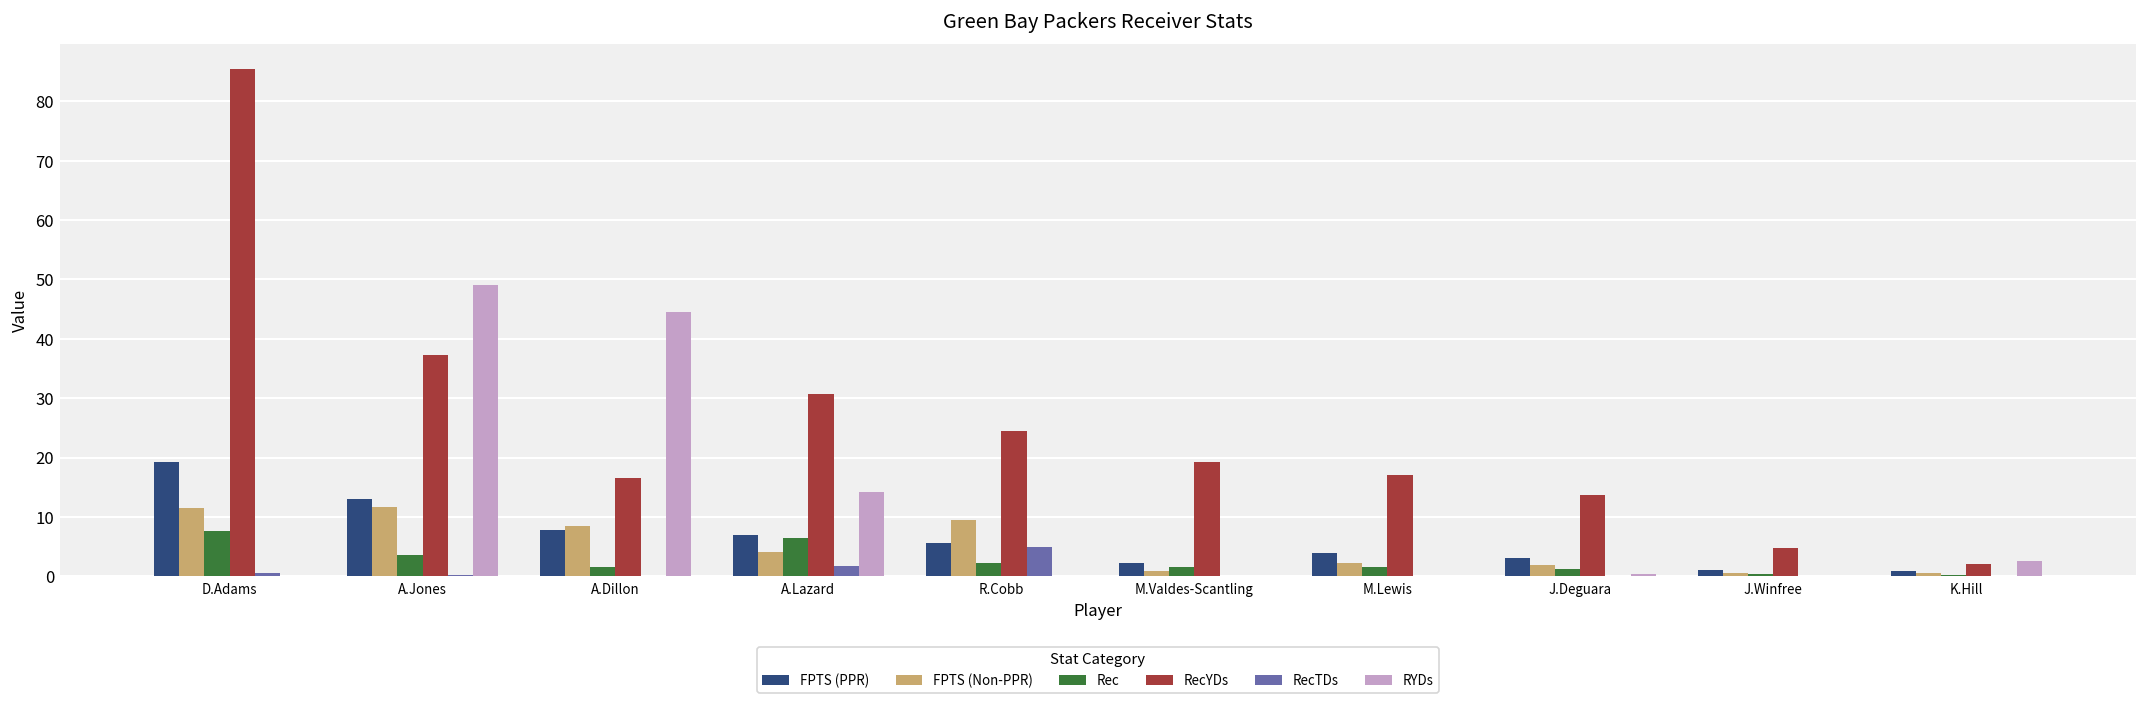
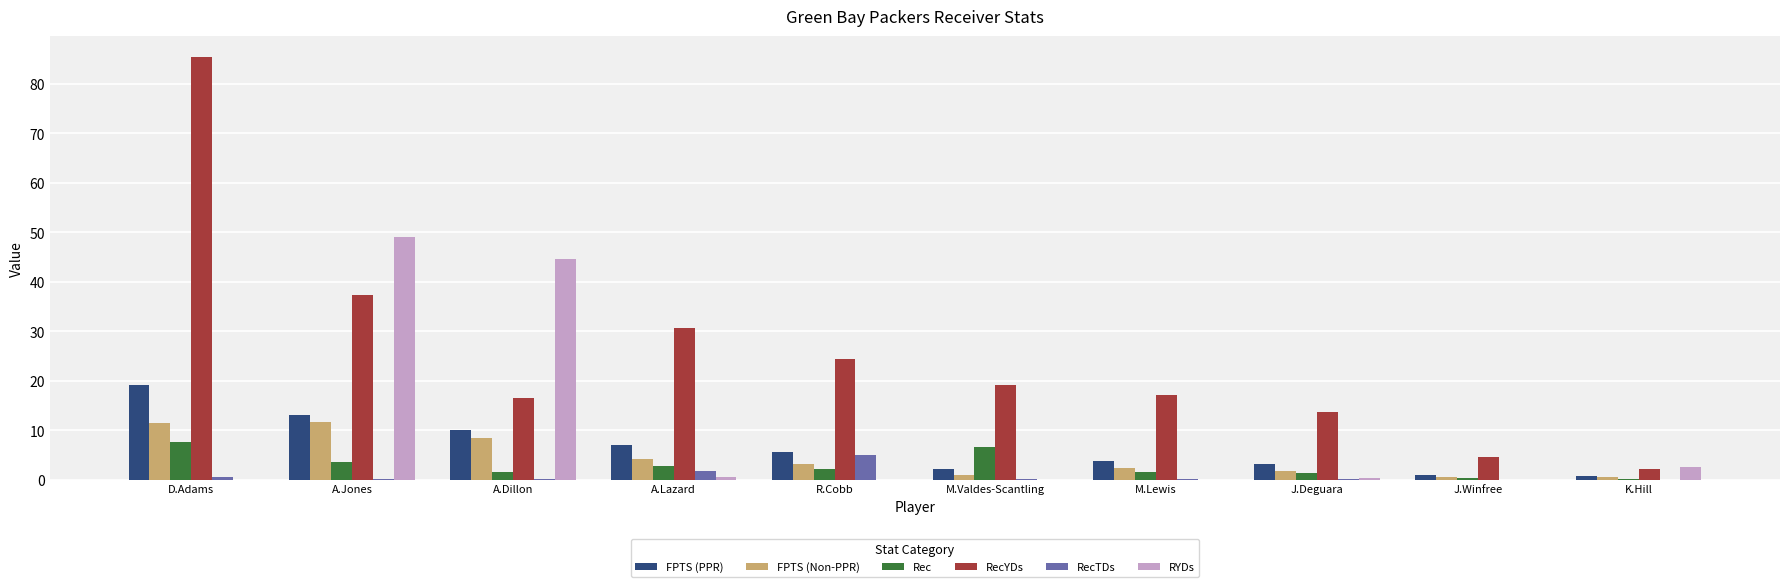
FPTS (PPR), A.Dillon: 8 -> 10
Rec, A.Lazard: 6 -> 3
RYDs, A.Lazard: 14 -> 1
FPTS (Non-PPR), R.Cobb: 9 -> 3
Rec, M.Valdes-Scantling: 2 -> 7
